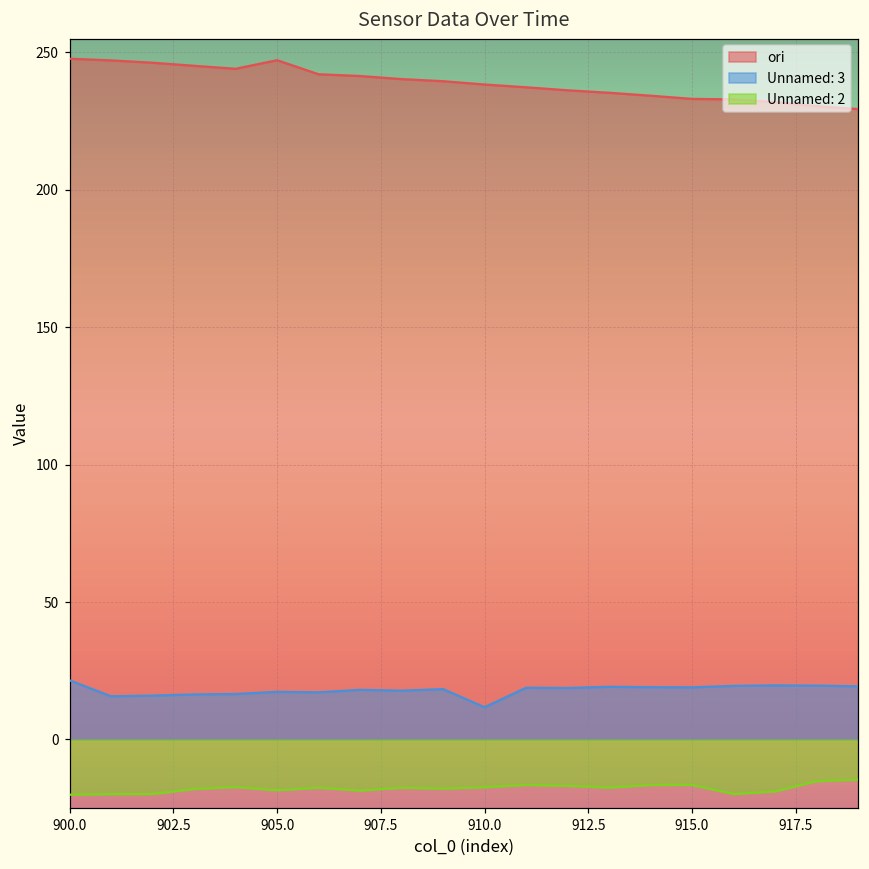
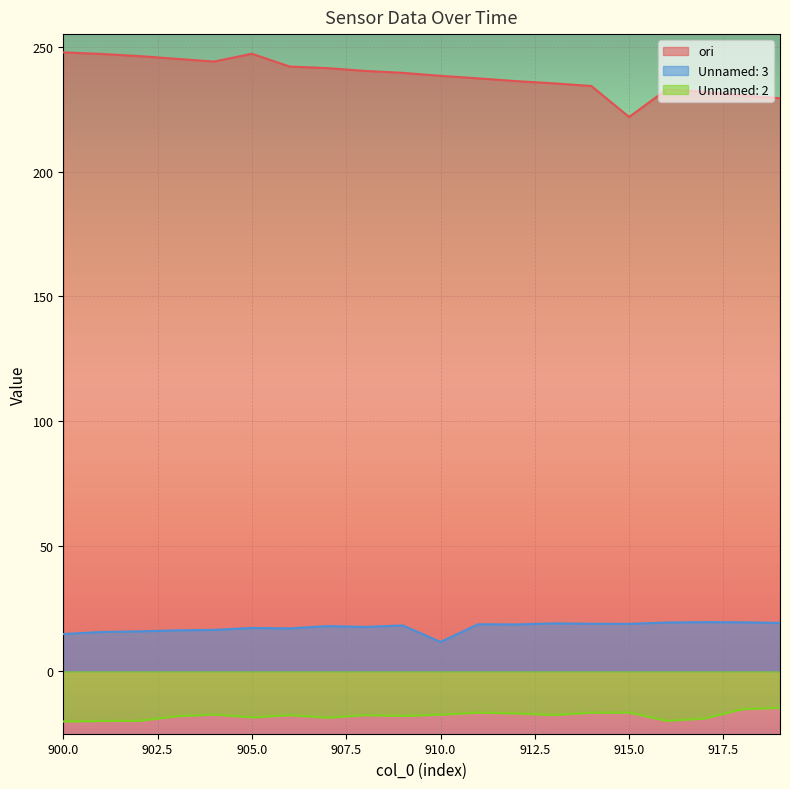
Unnamed: 3, 900.0: 22 -> 15
ori, 915.0: 233 -> 222
